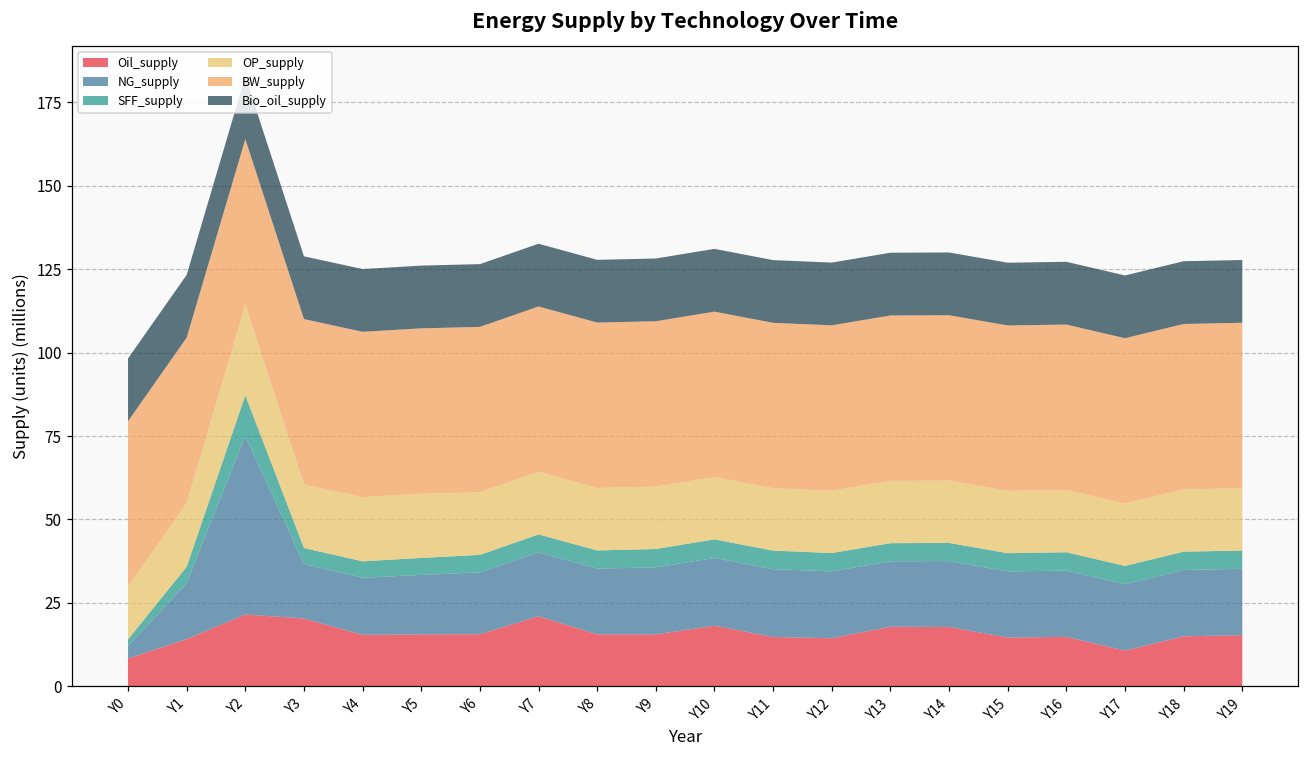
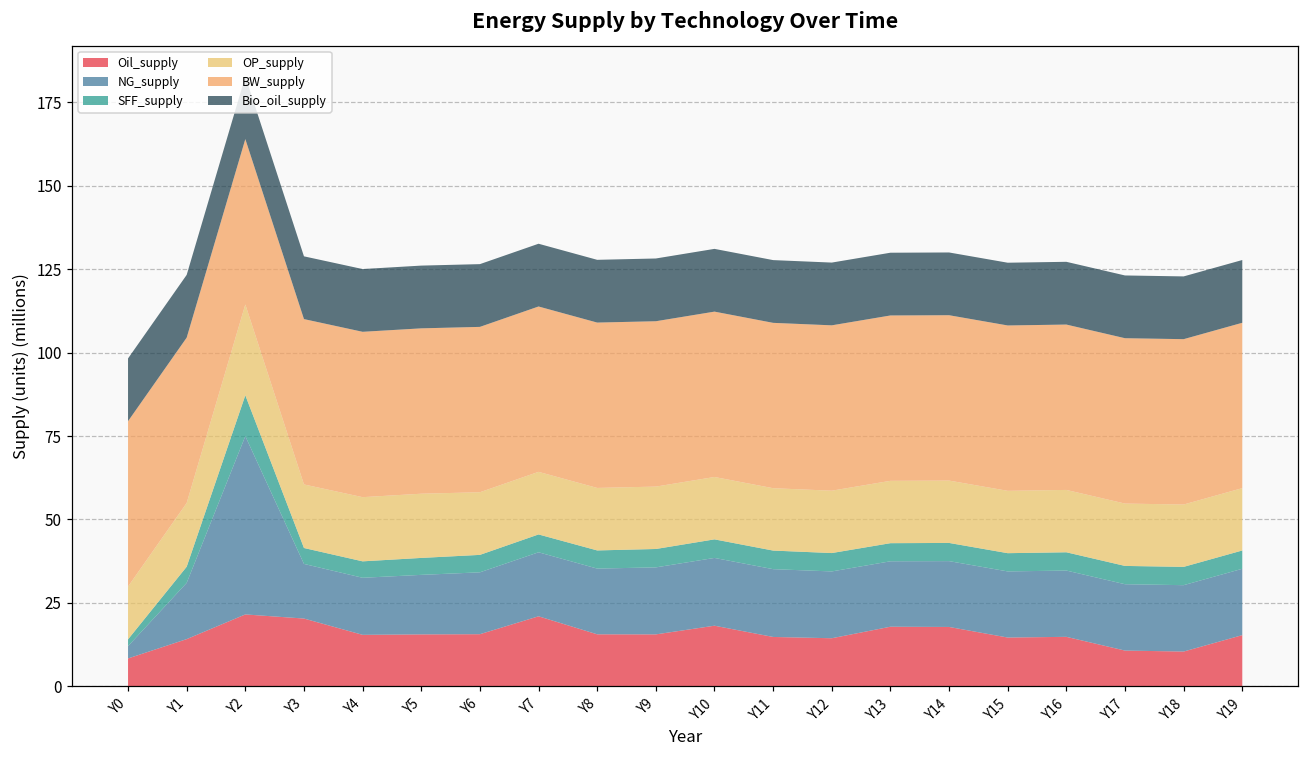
Oil_supply, Y18: 15 -> 10
